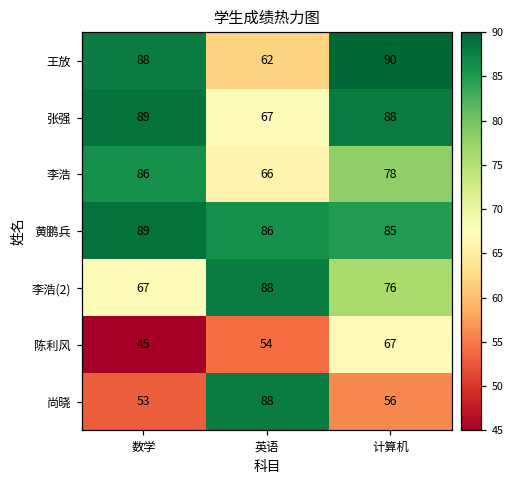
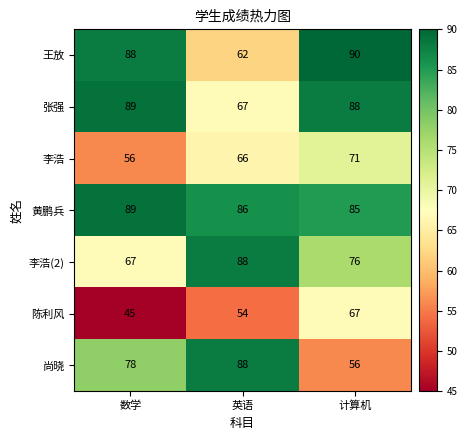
李浩, 数学: 86 -> 56
李浩, 计算机: 78 -> 71
尚晓, 数学: 53 -> 78
